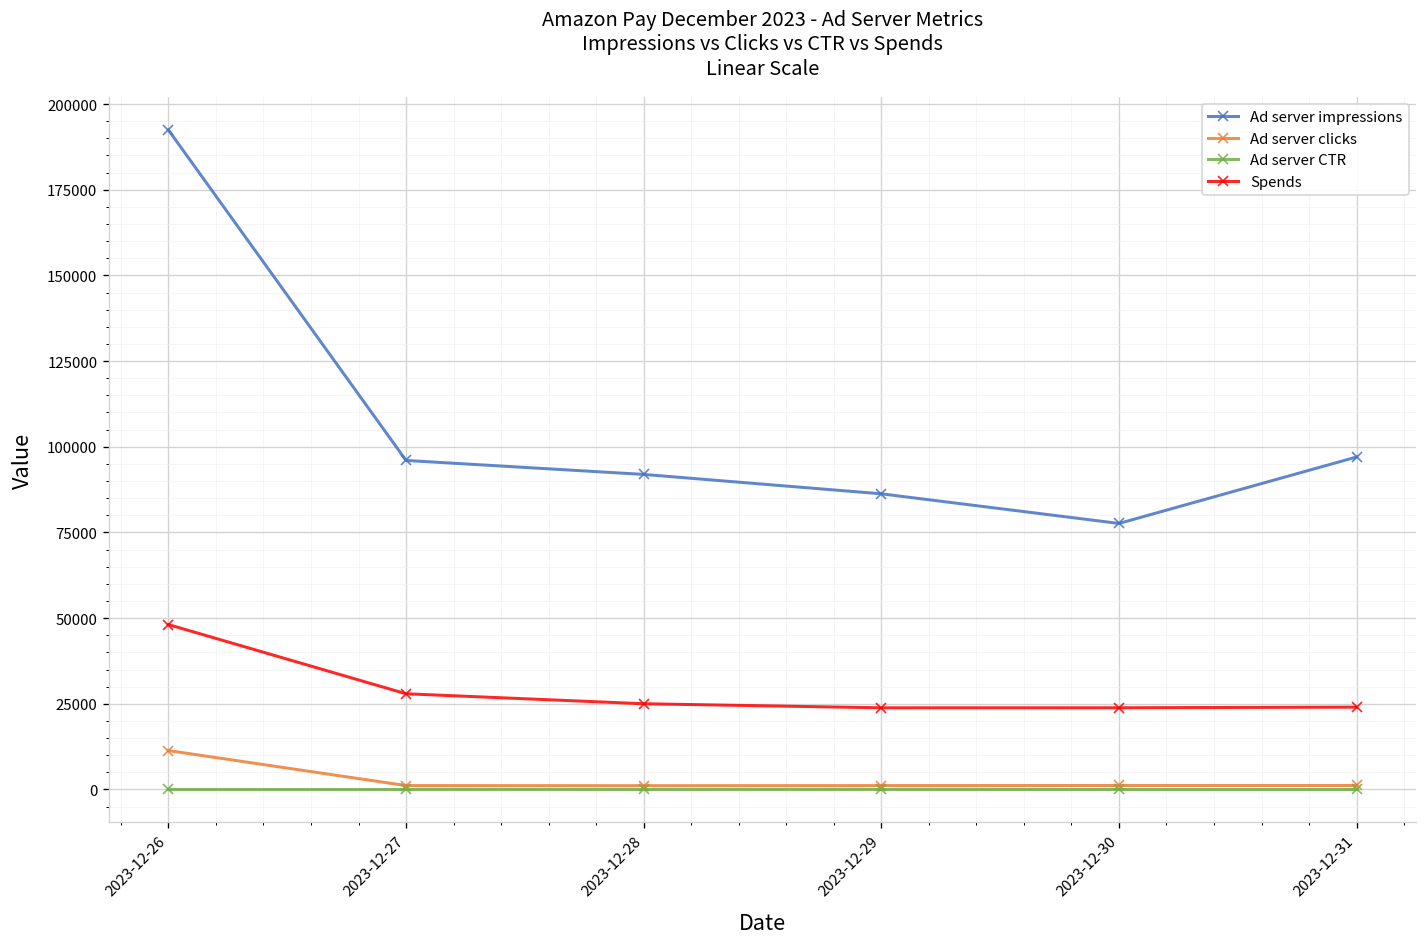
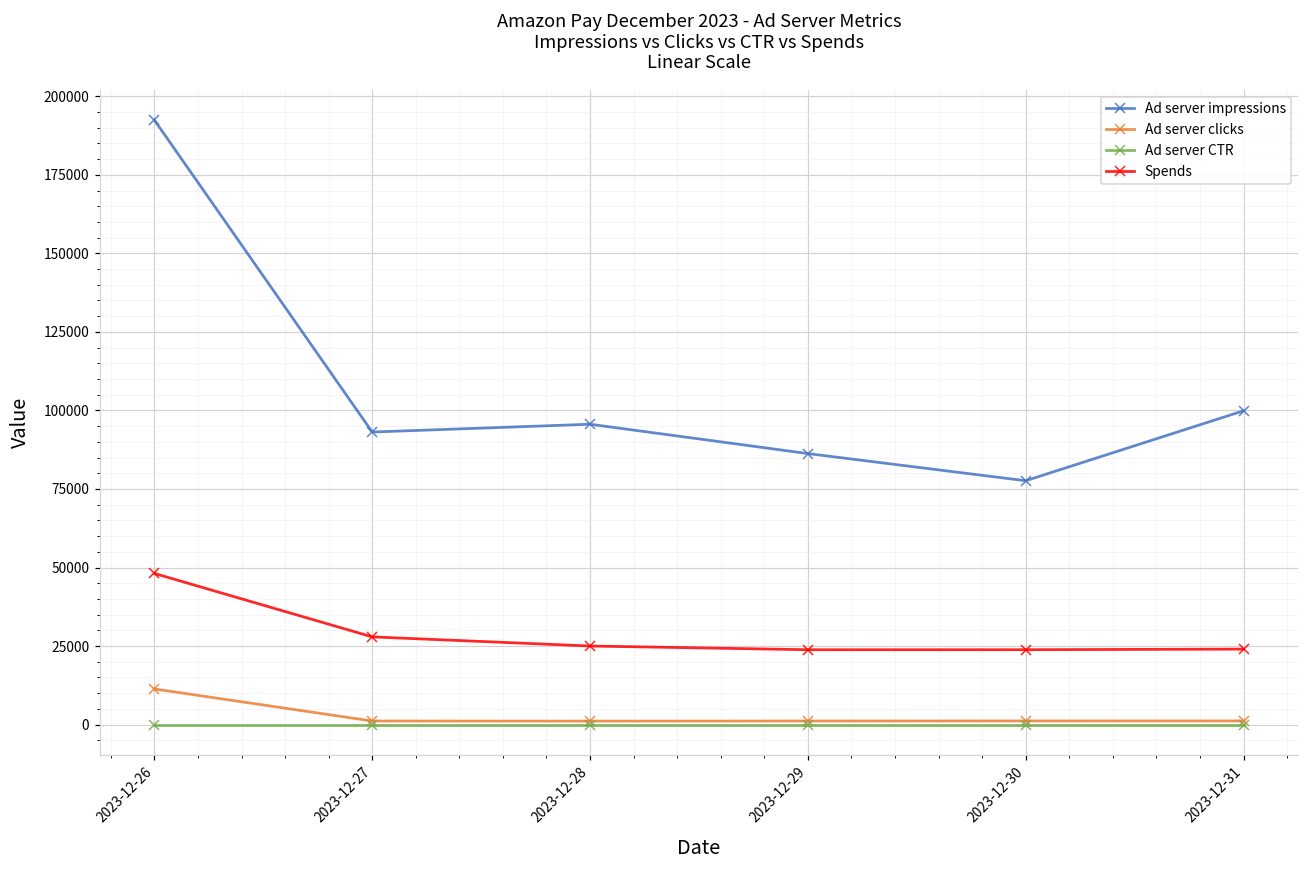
Ad server impressions, 2023-12-27: 96000 -> 93000
Ad server impressions, 2023-12-28: 92000 -> 96000
Ad server impressions, 2023-12-31: 97000 -> 100000
